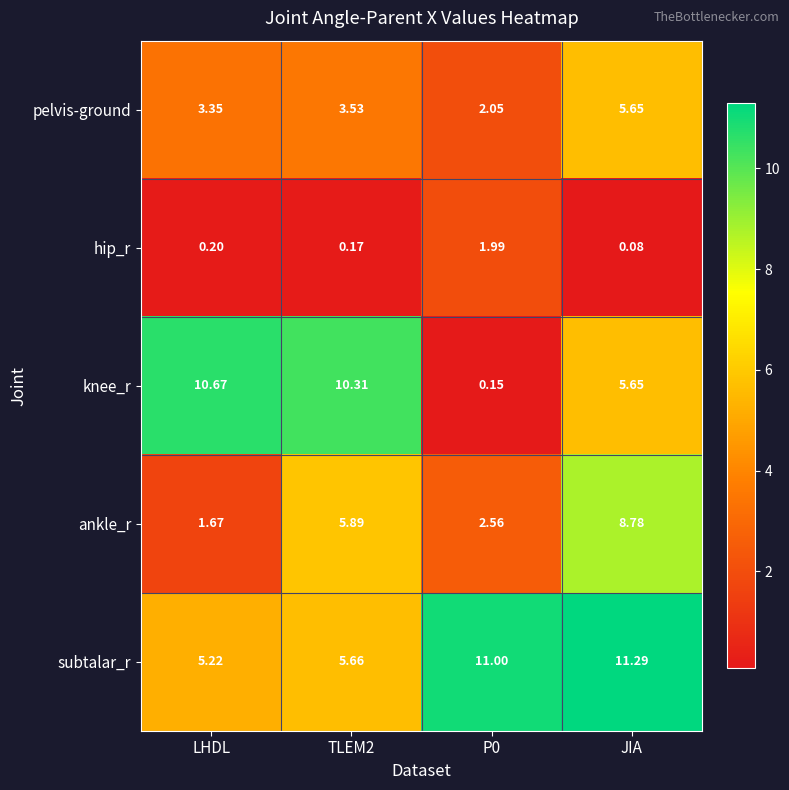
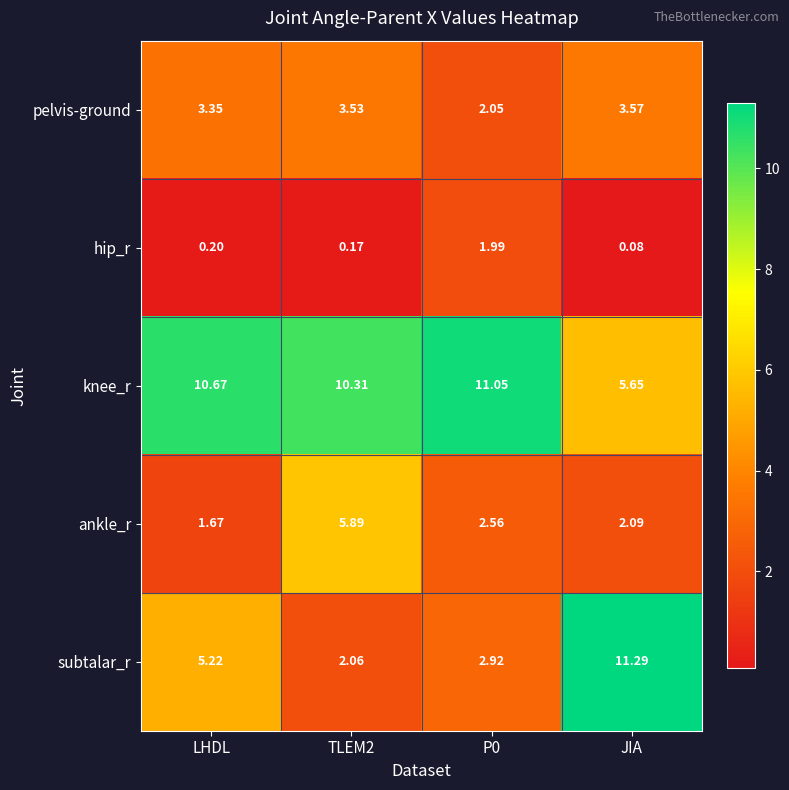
pelvis-ground, JIA: 5.65 -> 3.57
knee_r, P0: 0.15 -> 11.05
ankle_r, JIA: 8.78 -> 2.09
subtalar_r, TLEM2: 5.66 -> 2.06
subtalar_r, P0: 11.00 -> 2.92
